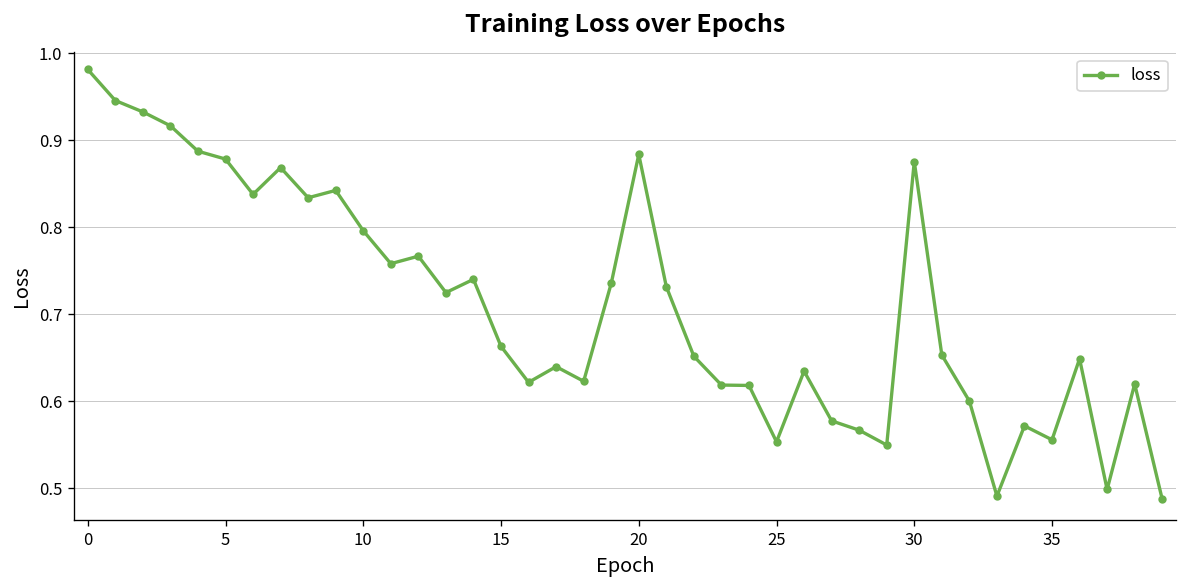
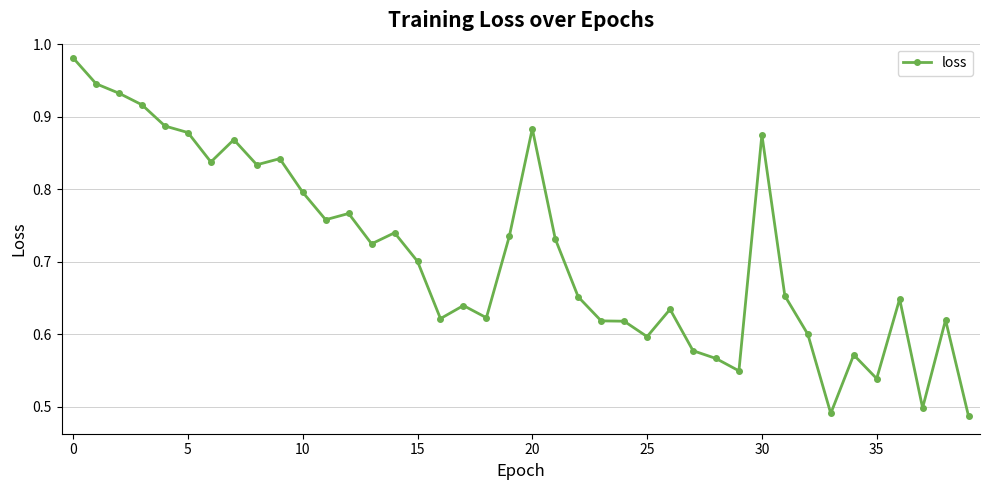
15: 0.66 -> 0.70
25: 0.55 -> 0.60
35: 0.56 -> 0.54
